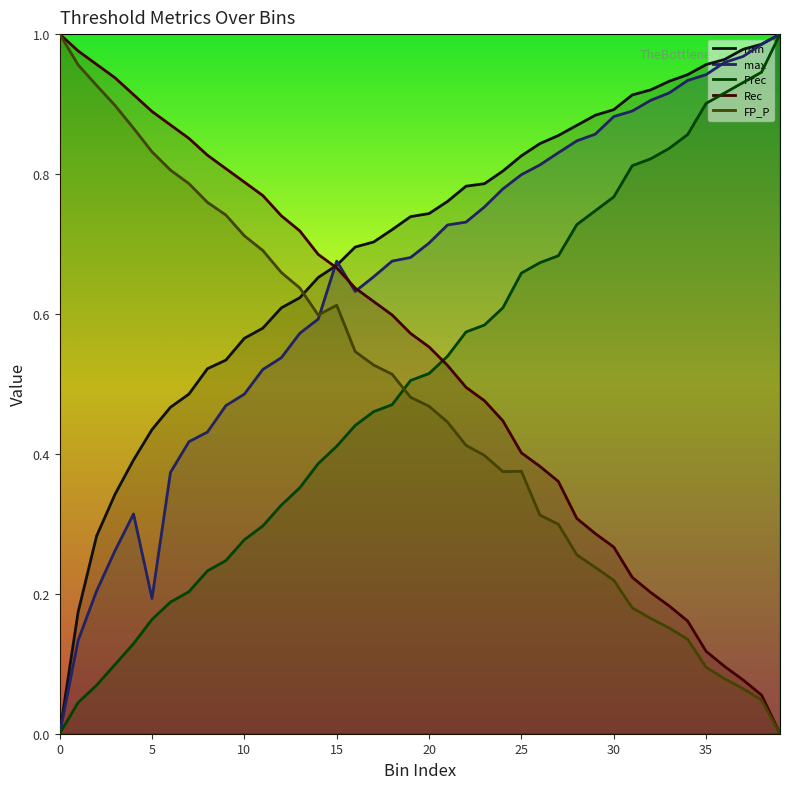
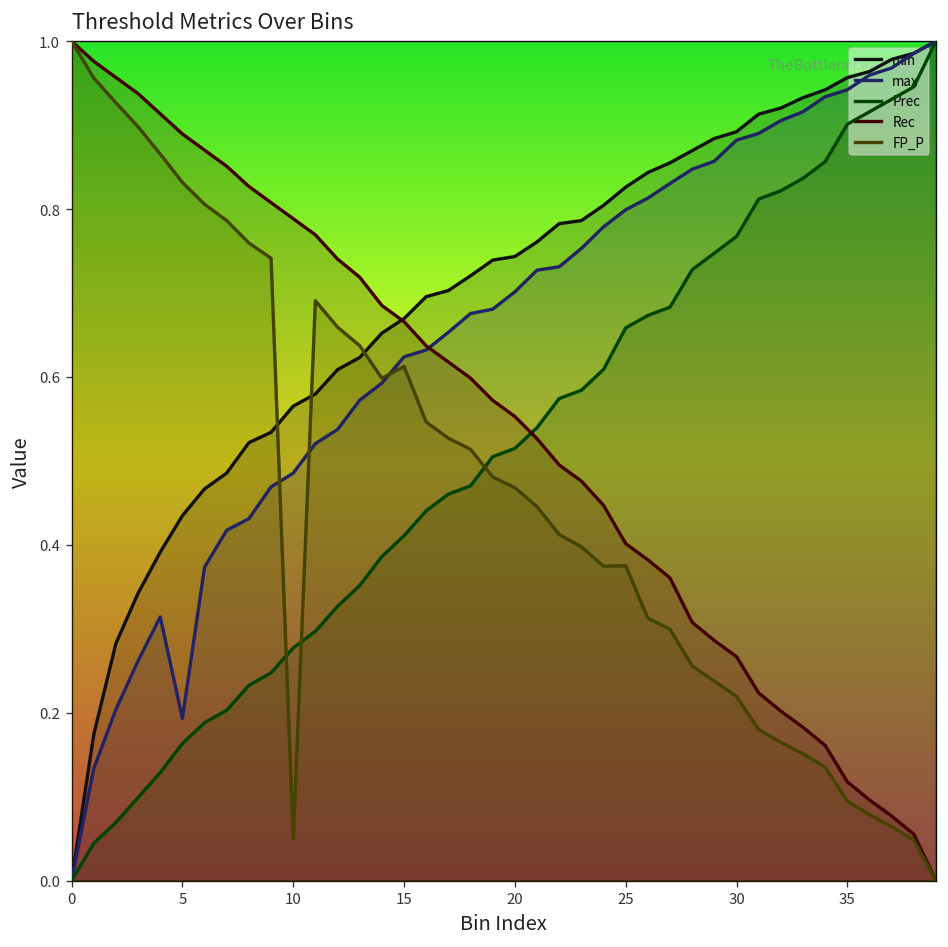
FP_P, 10: 0.71 -> 0.05
max, 15: 0.68 -> 0.62
